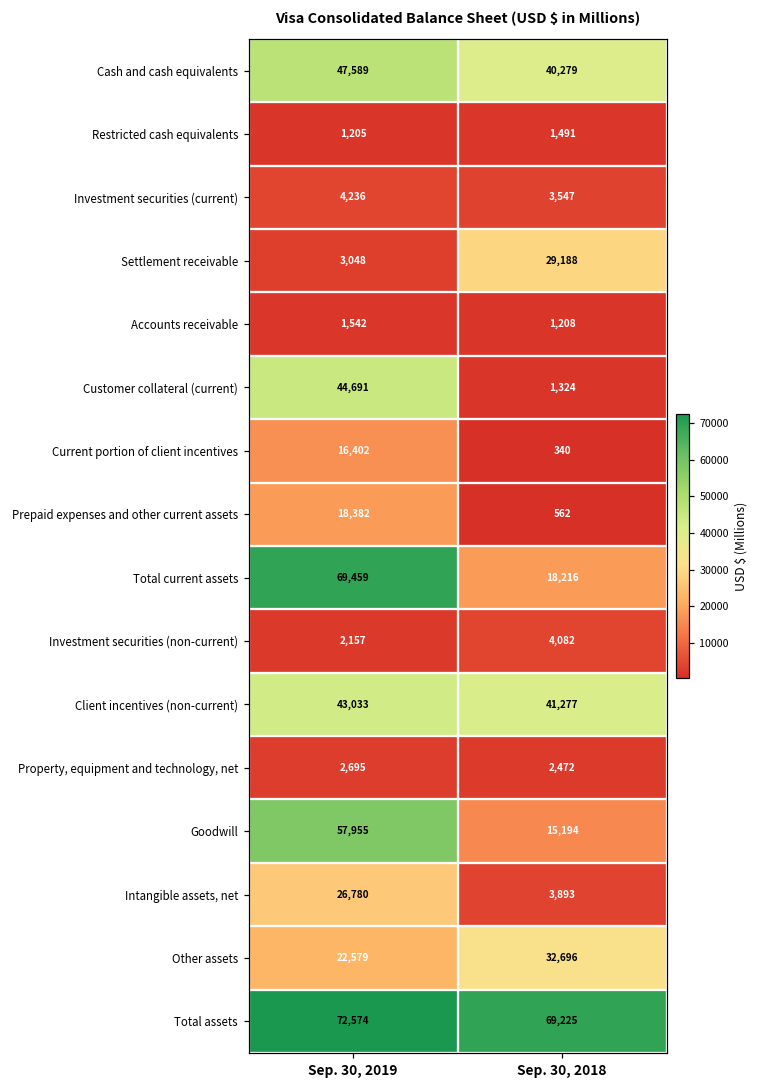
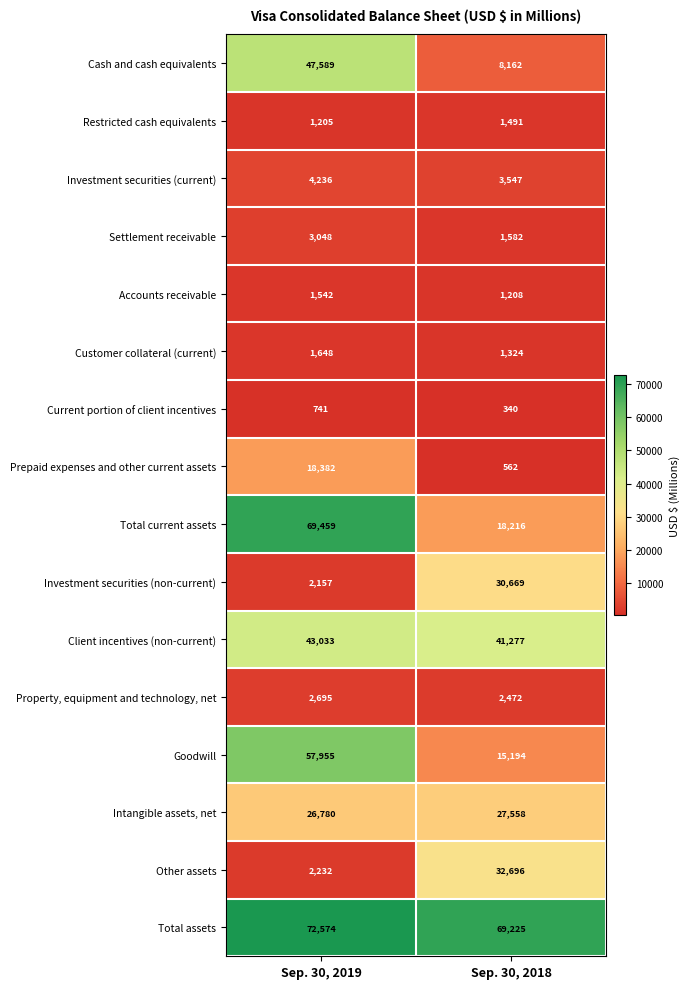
Cash and cash equivalents, Sep. 30, 2018: 40,279 -> 8,162
Settlement receivable, Sep. 30, 2018: 29,188 -> 1,582
Customer collateral (current), Sep. 30, 2019: 44,691 -> 1,648
Current portion of client incentives, Sep. 30, 2019: 16,402 -> 741
Investment securities (non-current), Sep. 30, 2018: 4,082 -> 30,669
Intangible assets, net, Sep. 30, 2018: 3,893 -> 27,558
Other assets, Sep. 30, 2019: 22,579 -> 2,232
